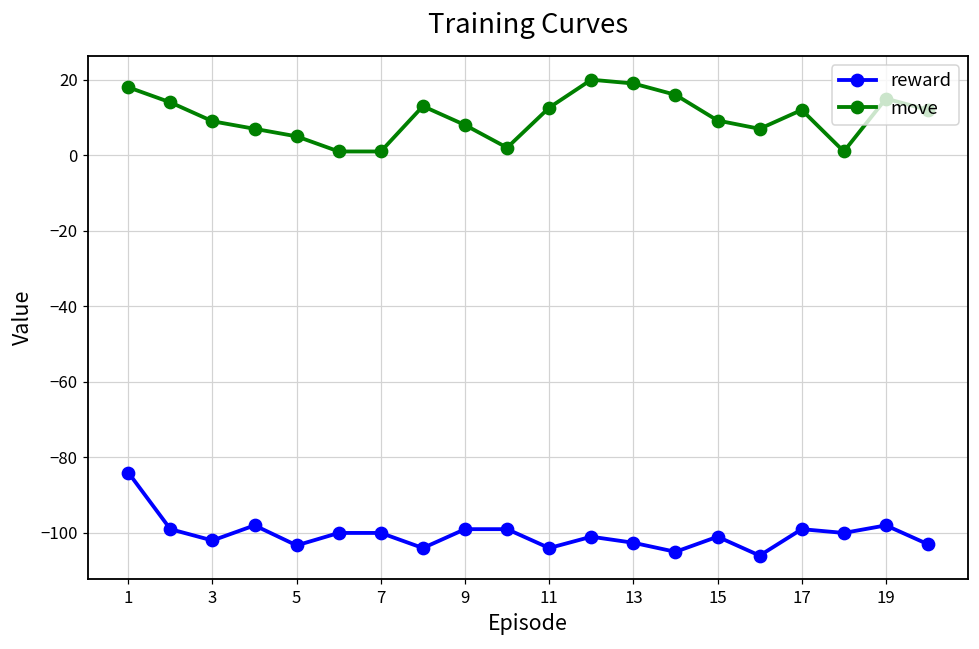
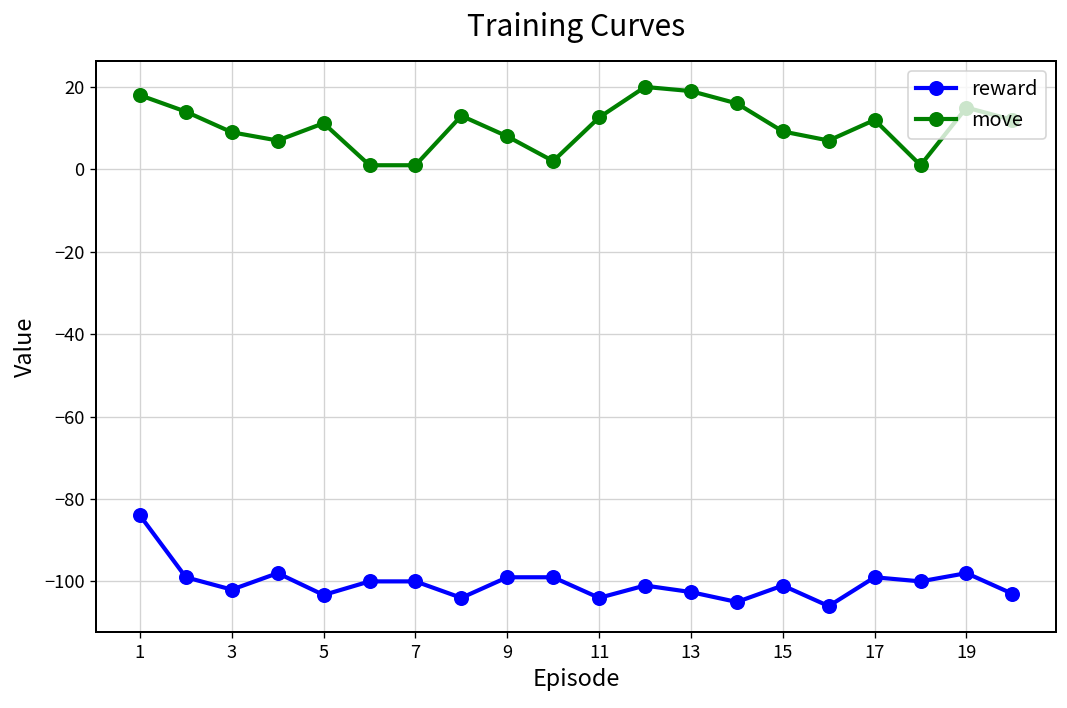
move, 5: 5 -> 11
